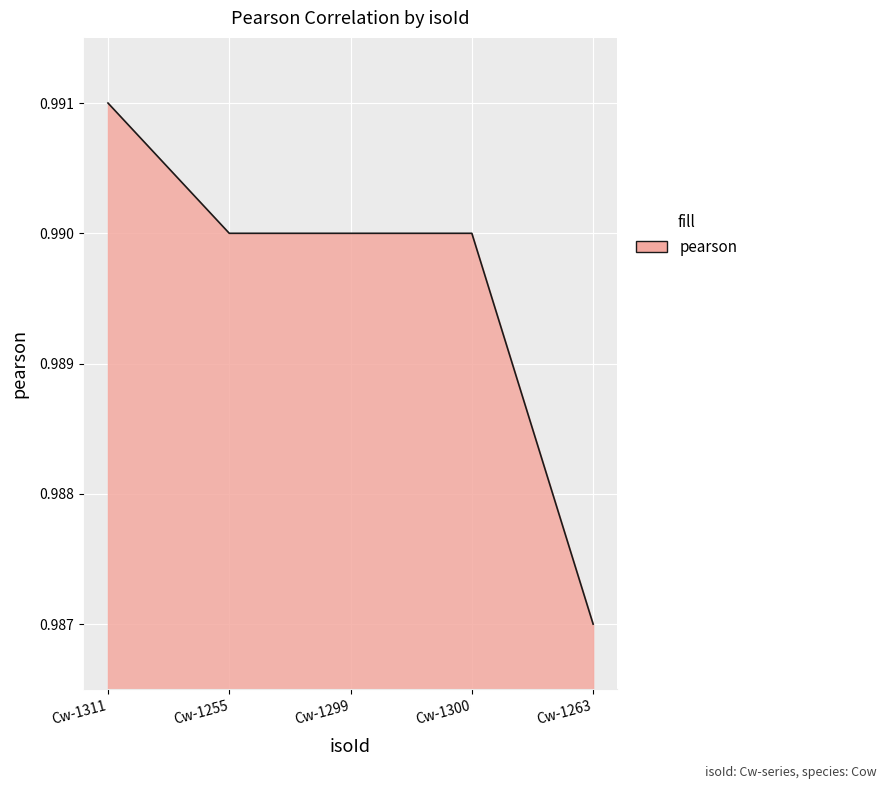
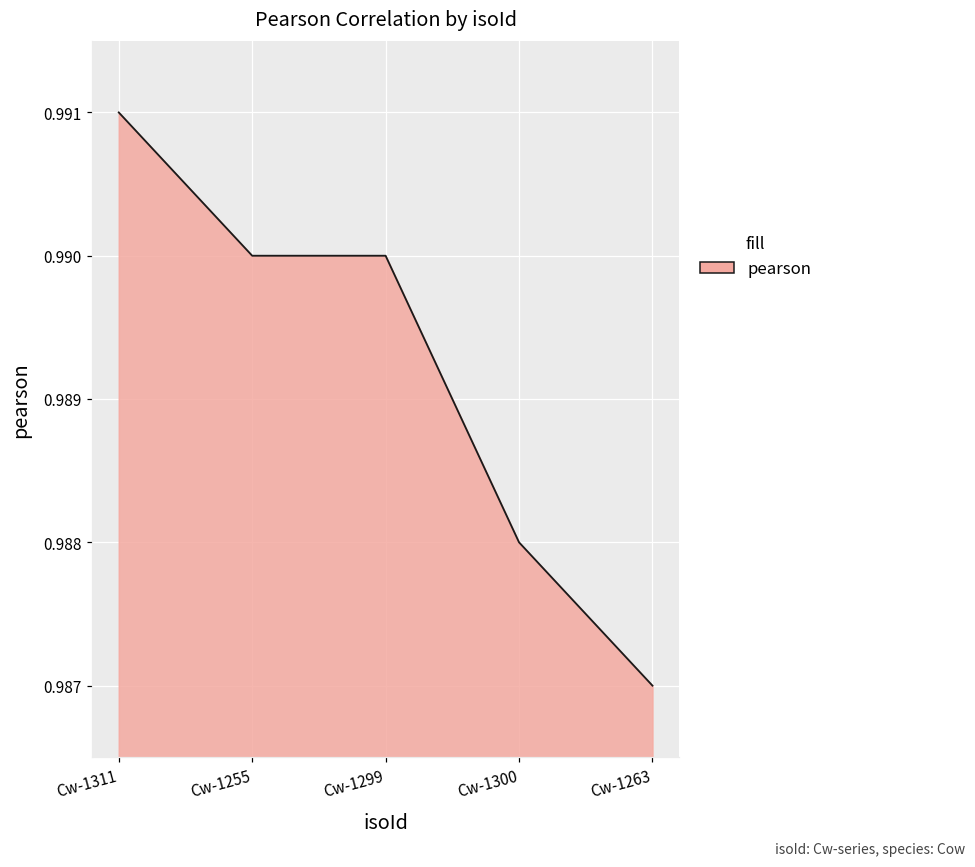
Cw-1300: 0.990 -> 0.988
